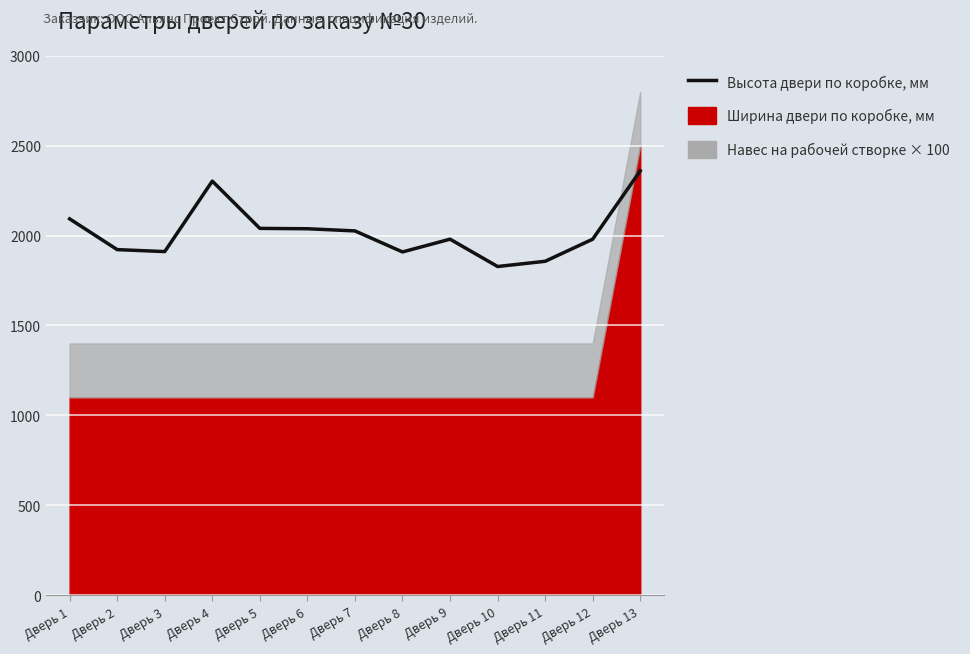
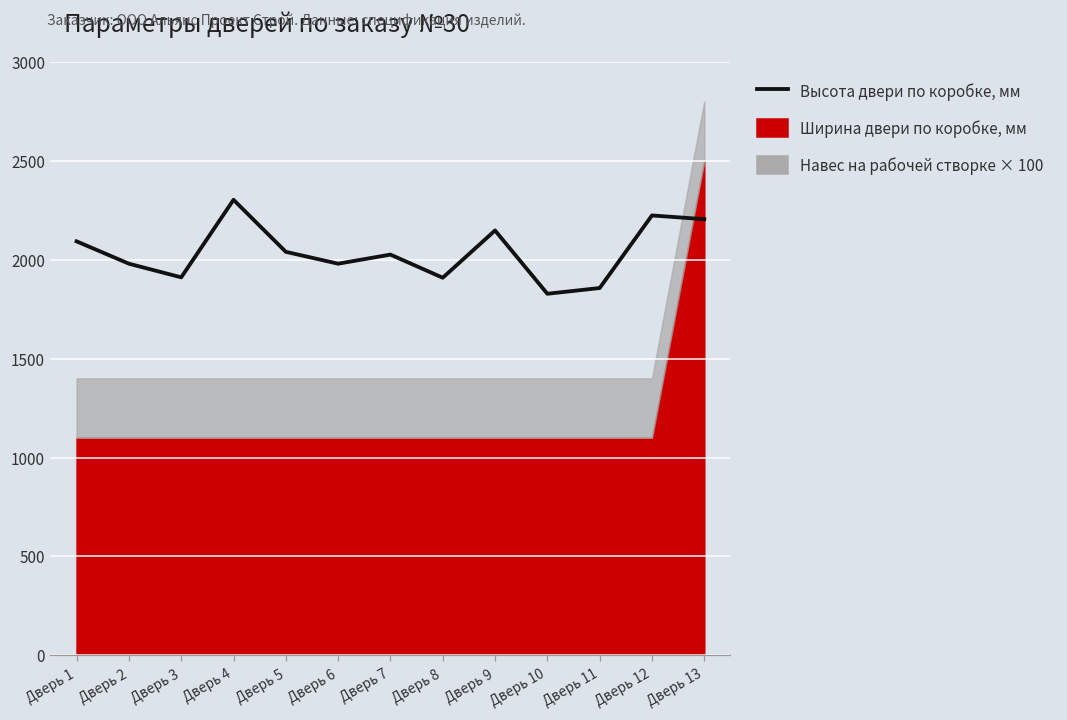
Высота двери по коробке, мм, Дверь 2: 1920 -> 1980
Высота двери по коробке, мм, Дверь 6: 2040 -> 1980
Высота двери по коробке, мм, Дверь 9: 1980 -> 2150
Высота двери по коробке, мм, Дверь 12: 1980 -> 2220
Высота двери по коробке, мм, Дверь 13: 2360 -> 2210
